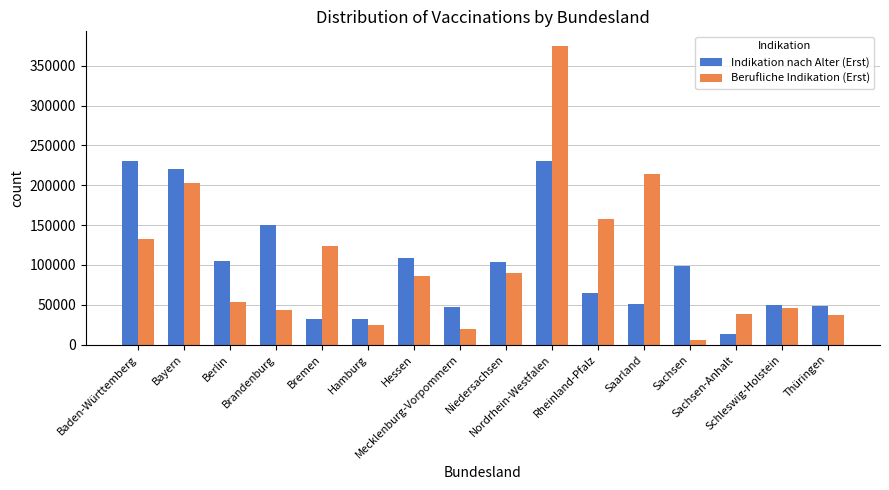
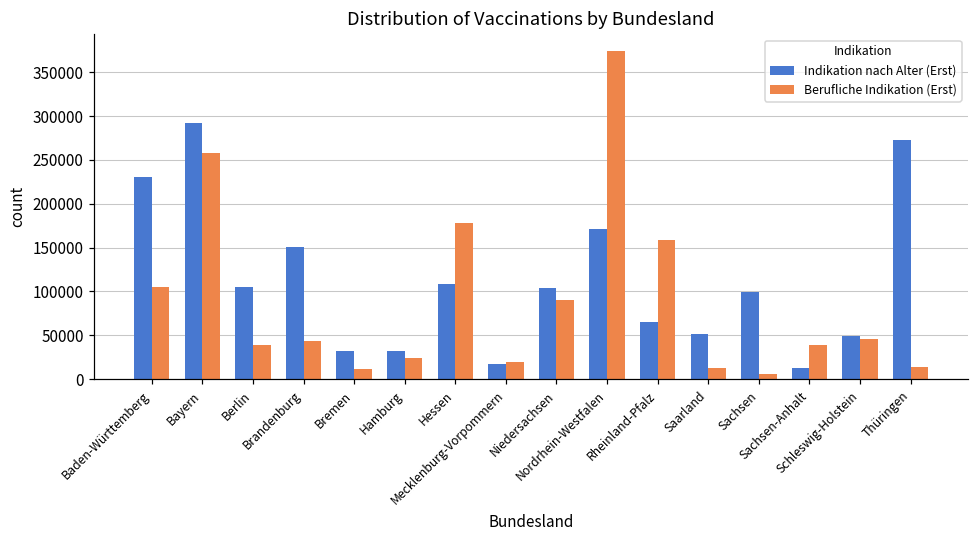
Berufliche Indikation (Erst), Baden-Württemberg: 130000 -> 100000
Indikation nach Alter (Erst), Bayern: 220000 -> 290000
Berufliche Indikation (Erst), Bayern: 200000 -> 260000
Berufliche Indikation (Erst), Berlin: 50000 -> 40000
Berufliche Indikation (Erst), Bremen: 120000 -> 10000
Berufliche Indikation (Erst), Hessen: 90000 -> 180000
Indikation nach Alter (Erst), Mecklenburg-Vorpommern: 50000 -> 20000
Indikation nach Alter (Erst), Nordrhein-Westfalen: 230000 -> 170000
Berufliche Indikation (Erst), Saarland: 210000 -> 10000
Indikation nach Alter (Erst), Thüringen: 50000 -> 270000
Berufliche Indikation (Erst), Thüringen: 40000 -> 10000
